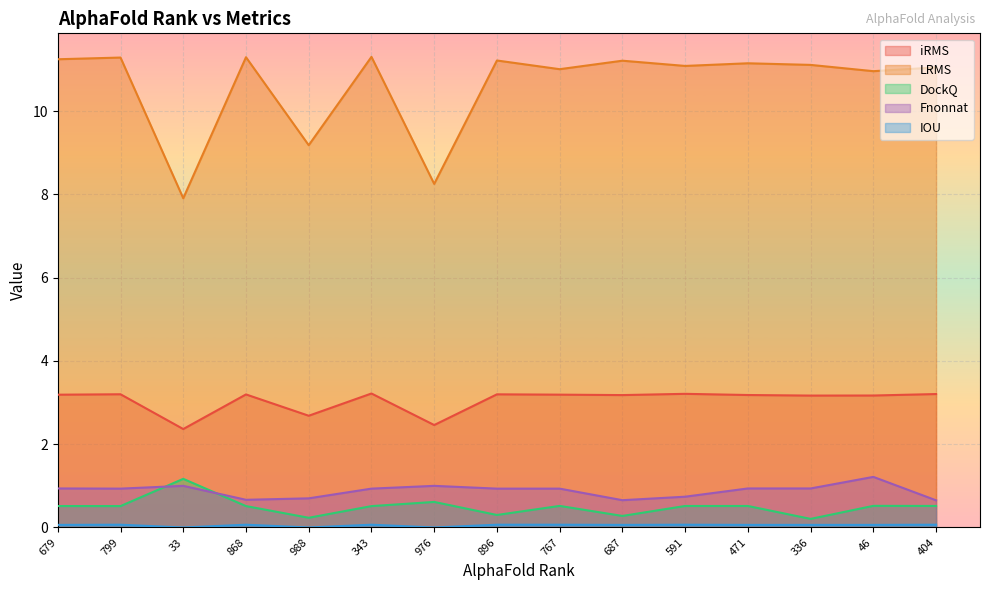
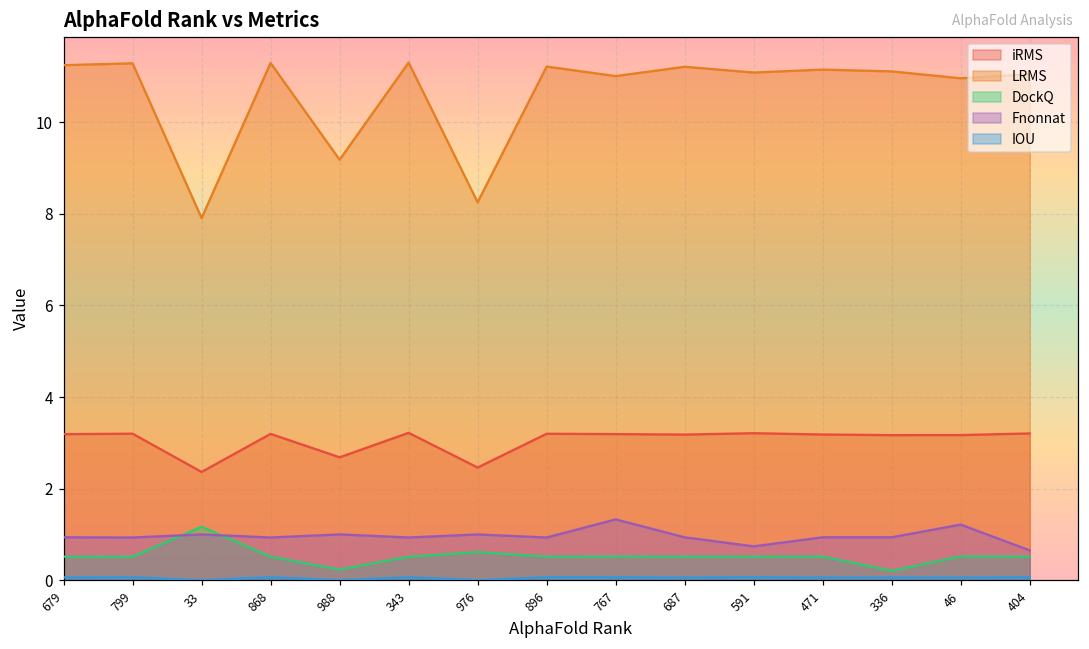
Fnonnat, 868: 0.7 -> 0.9
Fnonnat, 988: 0.7 -> 1.0
DockQ, 896: 0.3 -> 0.5
Fnonnat, 767: 0.9 -> 1.3
DockQ, 687: 0.3 -> 0.5
Fnonnat, 687: 0.7 -> 0.9
